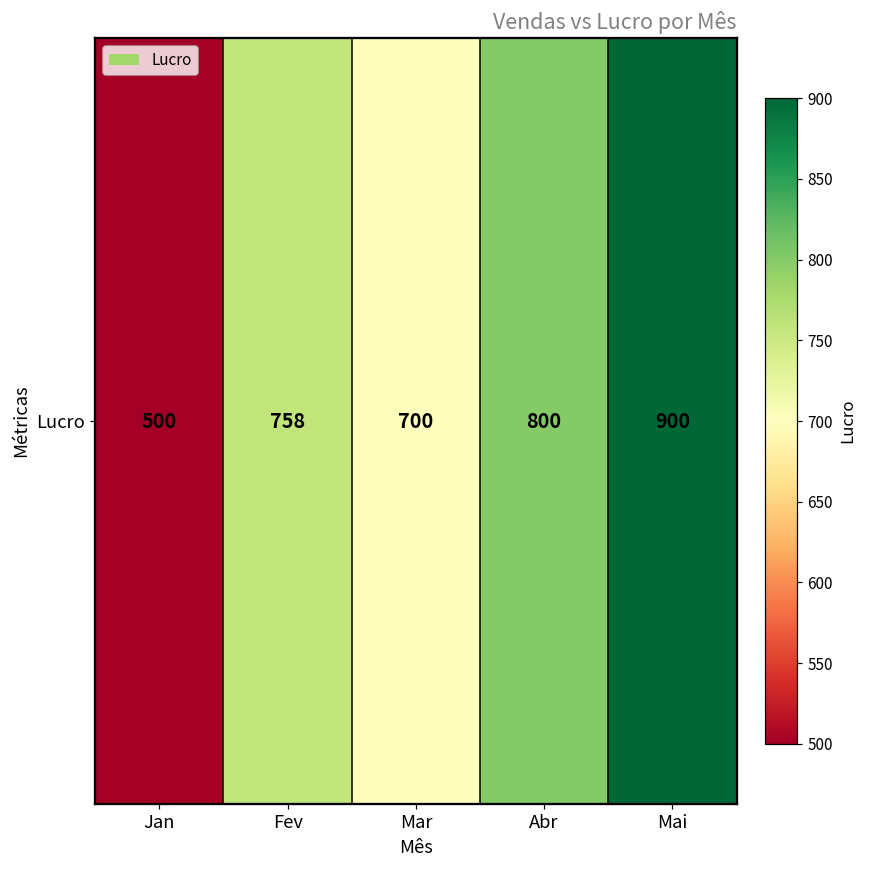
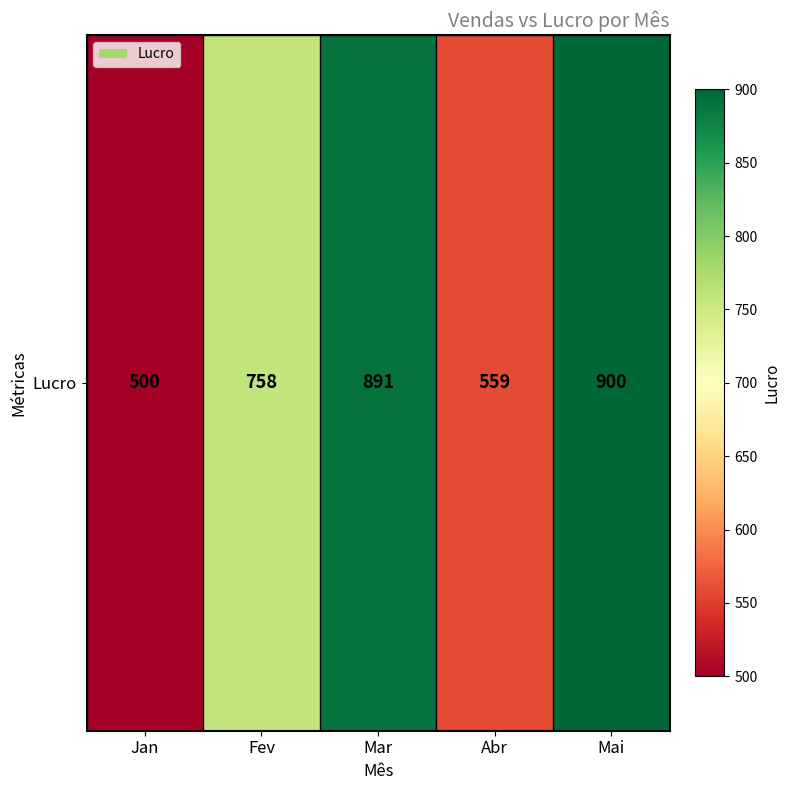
Lucro, Mar: 700 -> 891
Lucro, Abr: 800 -> 559
